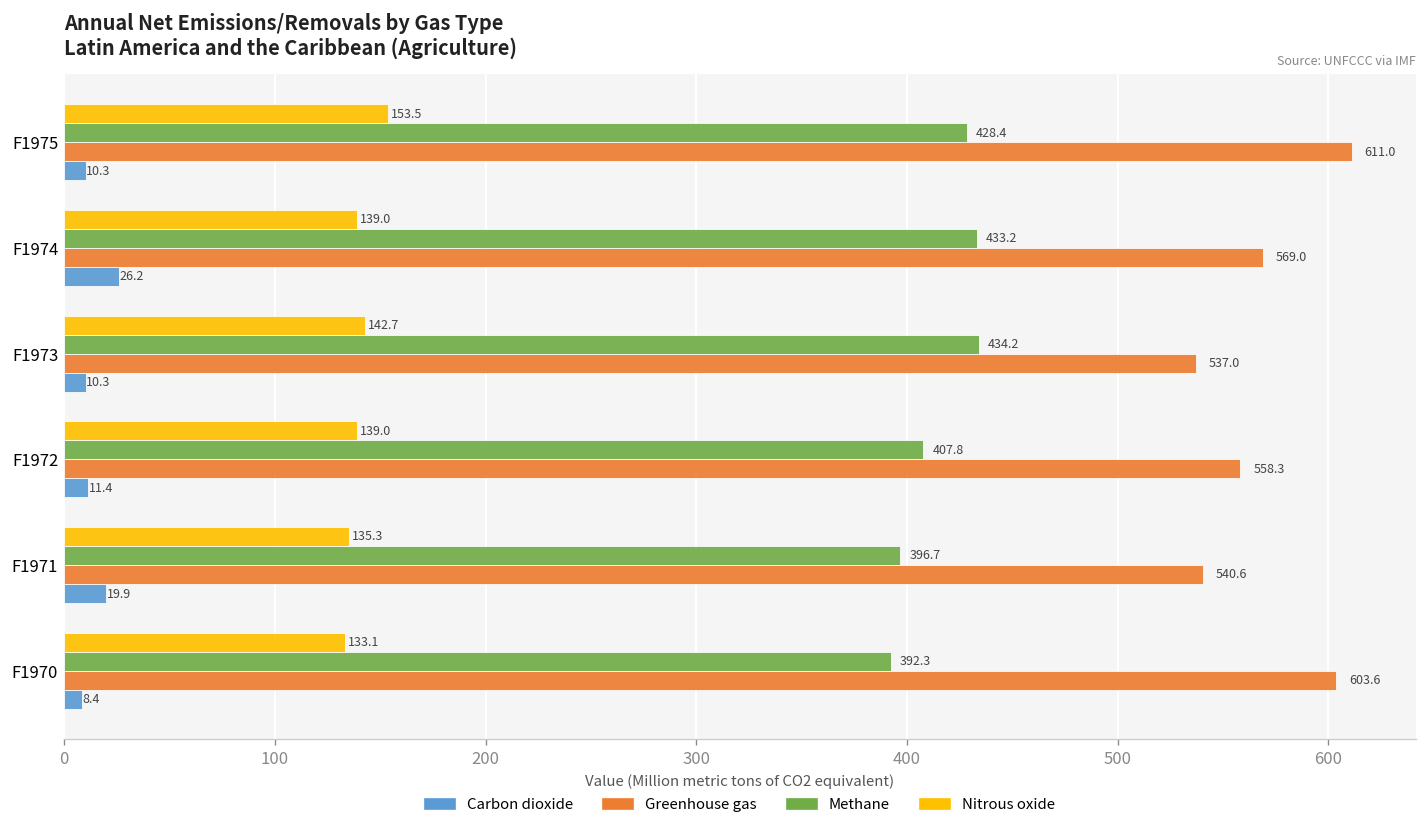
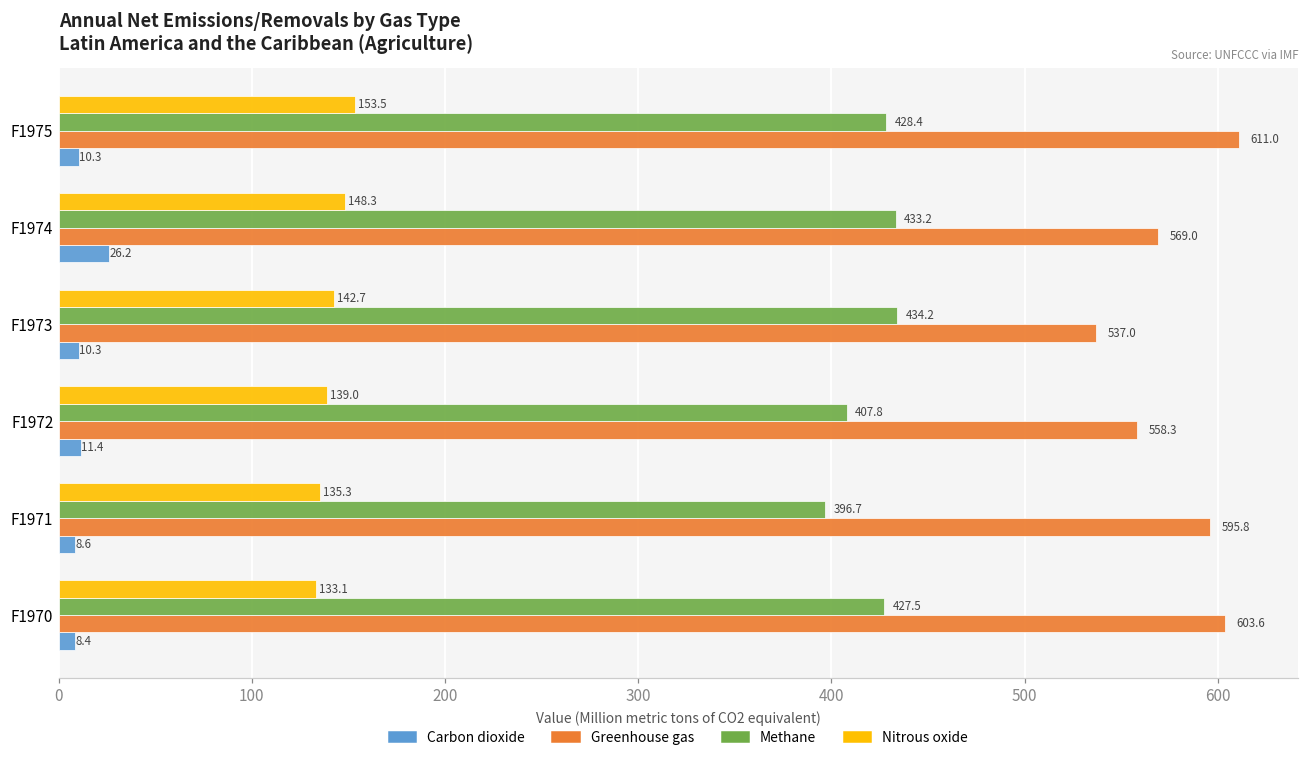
Nitrous oxide, F1974: 139.0 -> 148.3
Greenhouse gas, F1971: 540.6 -> 595.8
Carbon dioxide, F1971: 19.9 -> 8.6
Methane, F1970: 392.3 -> 427.5
